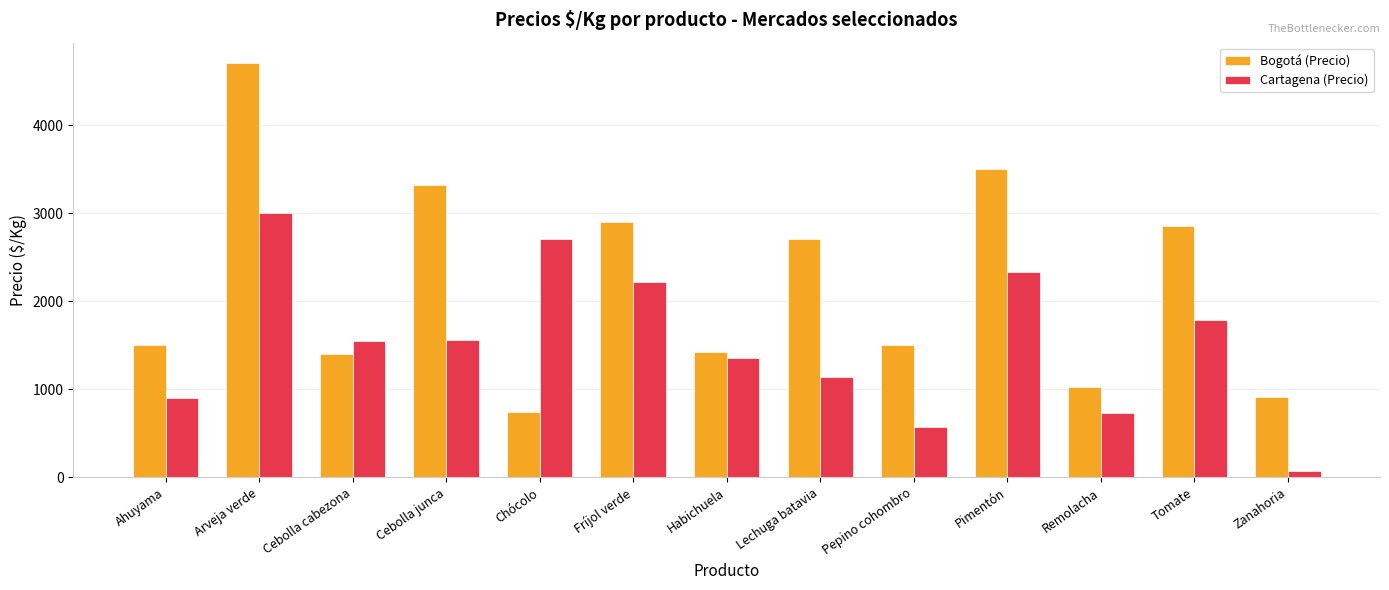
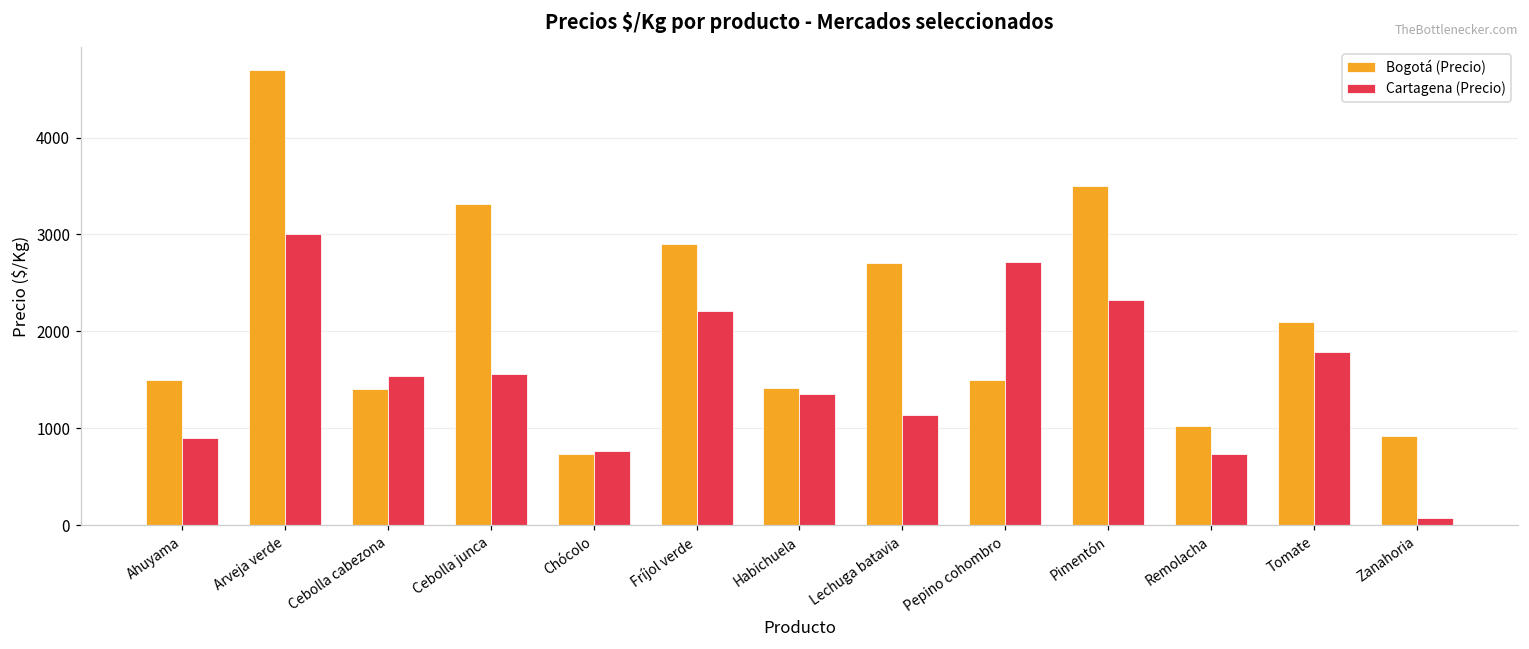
Cartagena (Precio), Chócolo: 2700 -> 800
Cartagena (Precio), Pepino cohombro: 600 -> 2700
Bogotá (Precio), Tomate: 2900 -> 2100
